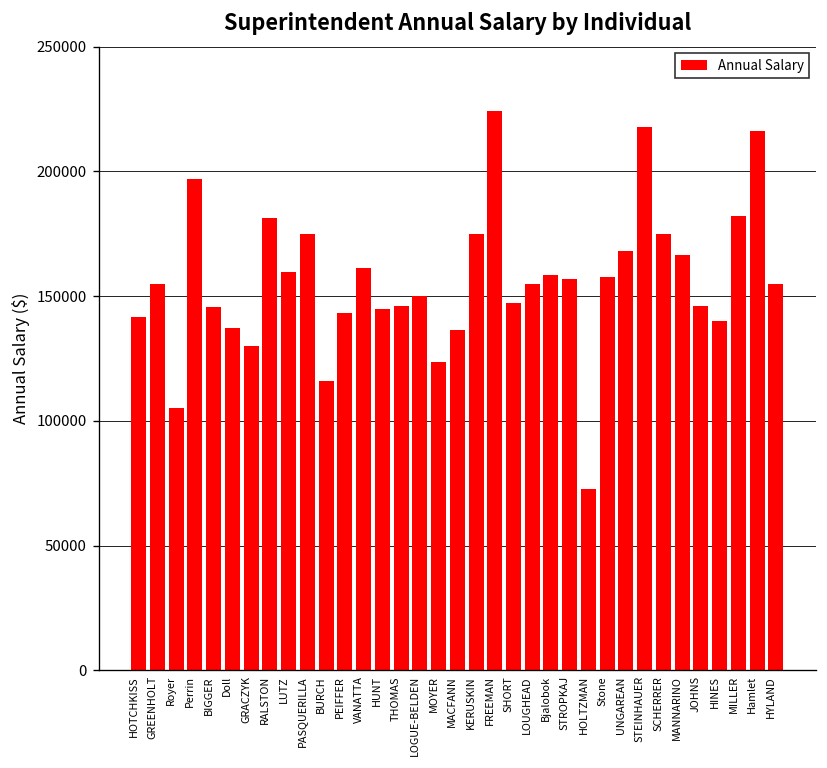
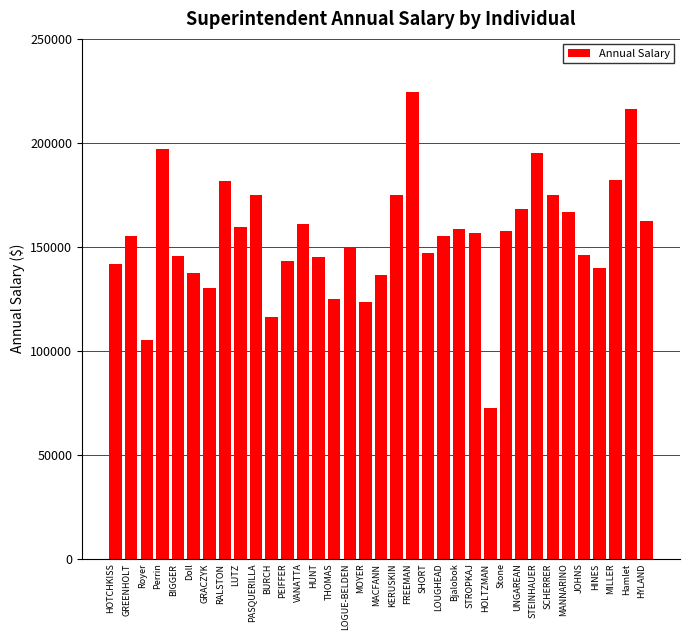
THOMAS: 146000 -> 125000
STEINHAUER: 218000 -> 195000
HYLAND: 155000 -> 162000
